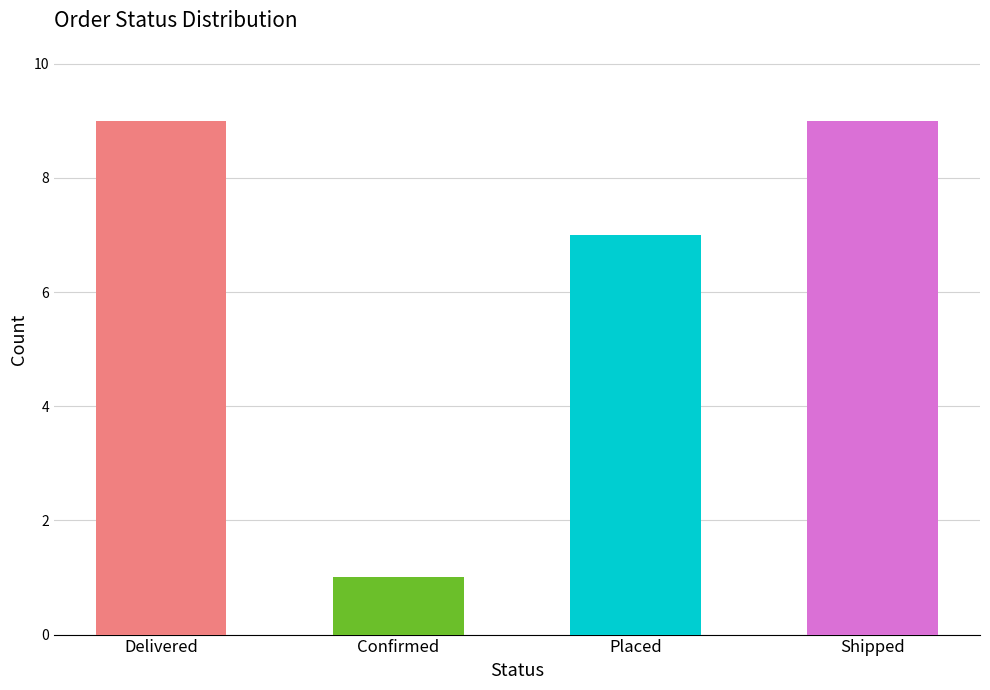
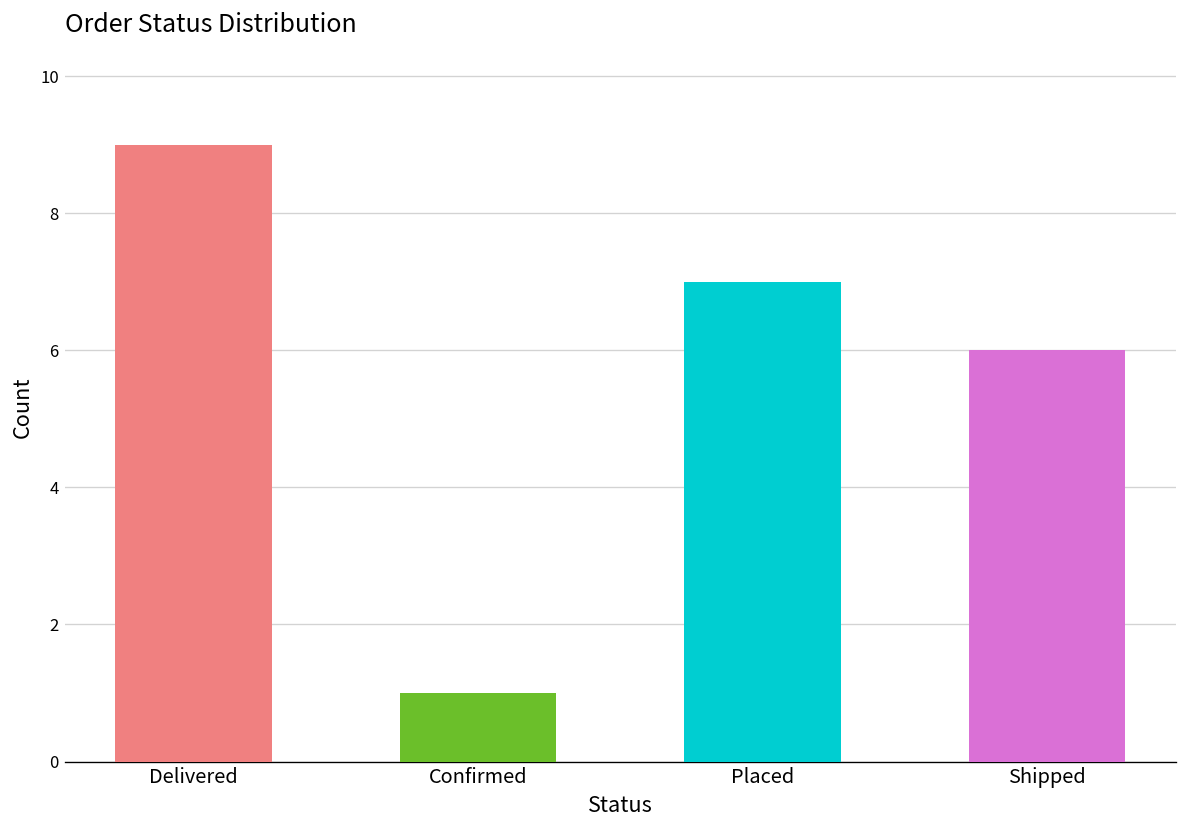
Shipped: 9 -> 6
